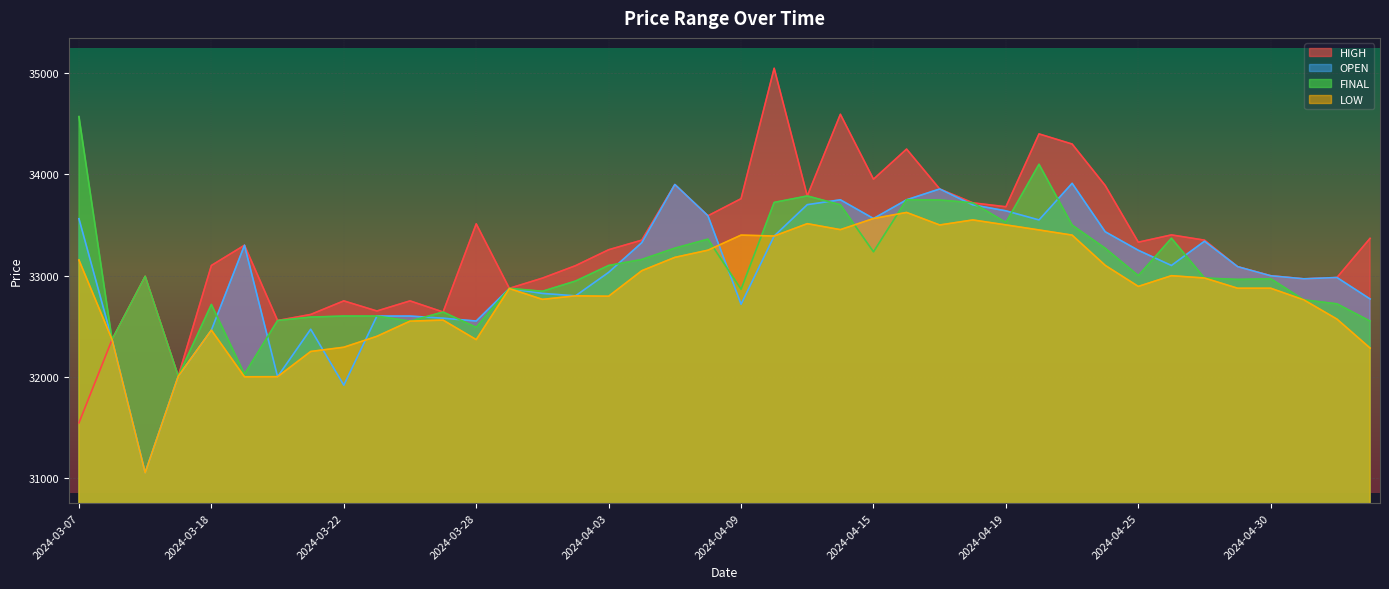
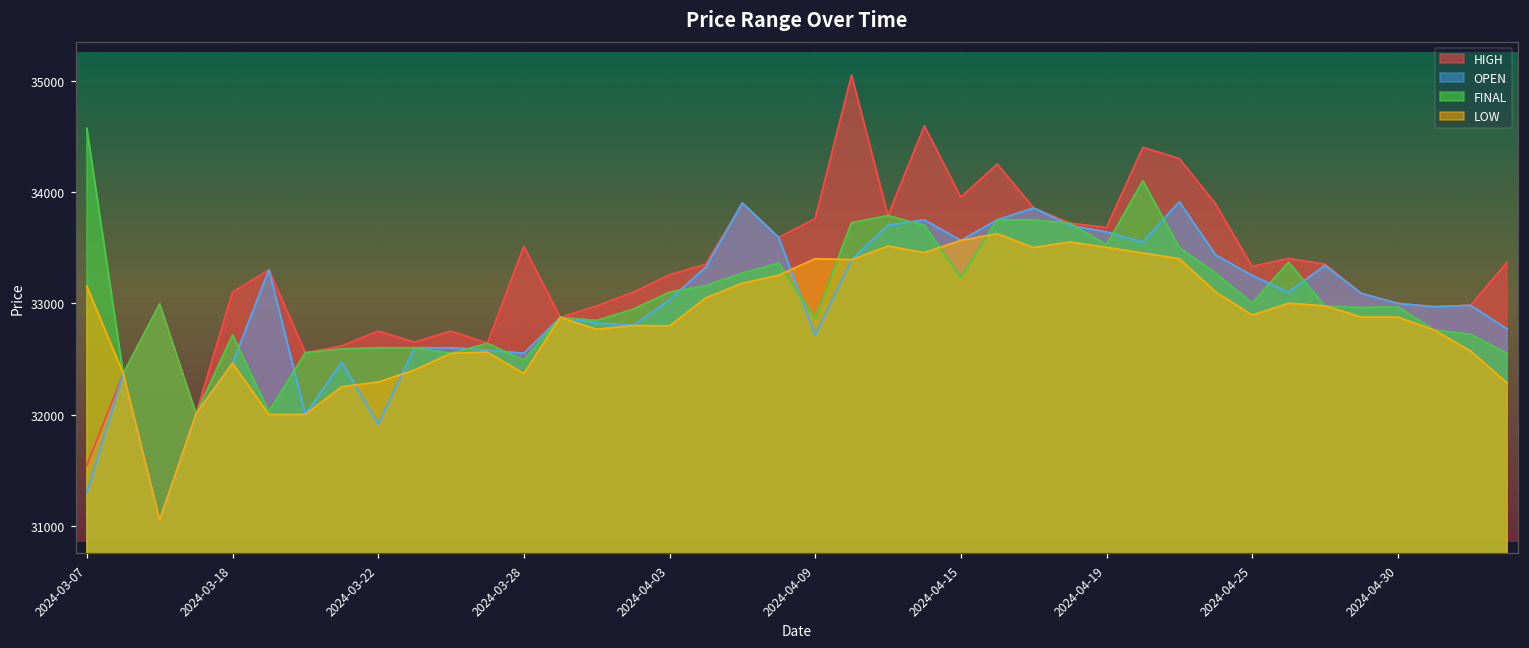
OPEN, 2024-03-07: 33560 -> 31300
